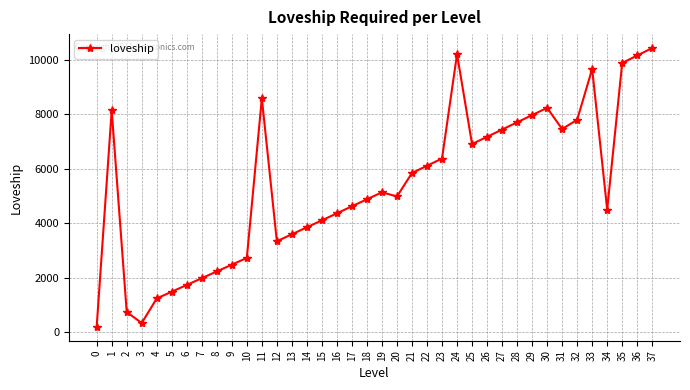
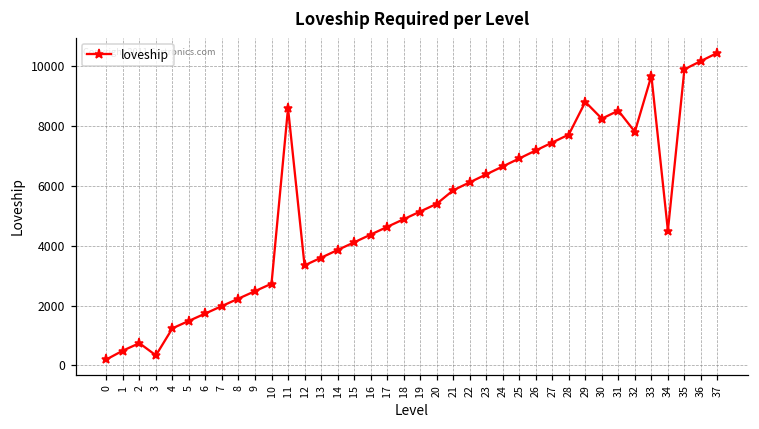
1: 8100 -> 500
20: 5000 -> 5400
24: 10200 -> 6600
29: 8000 -> 8800
31: 7500 -> 8500
